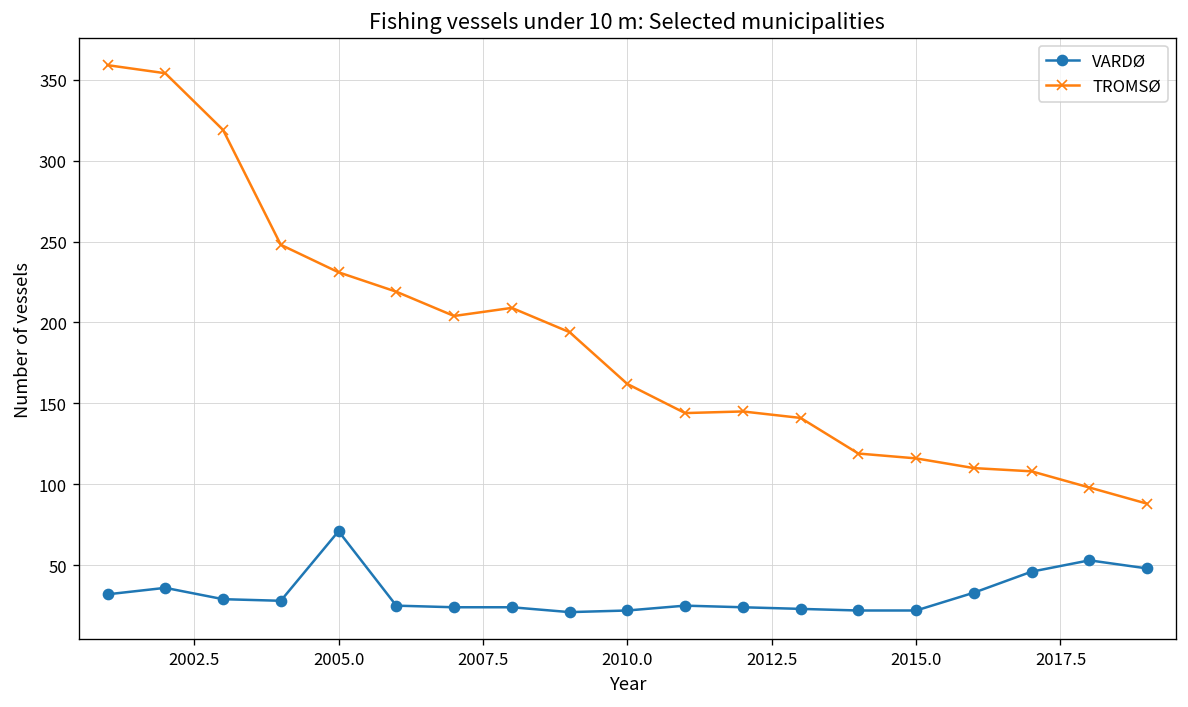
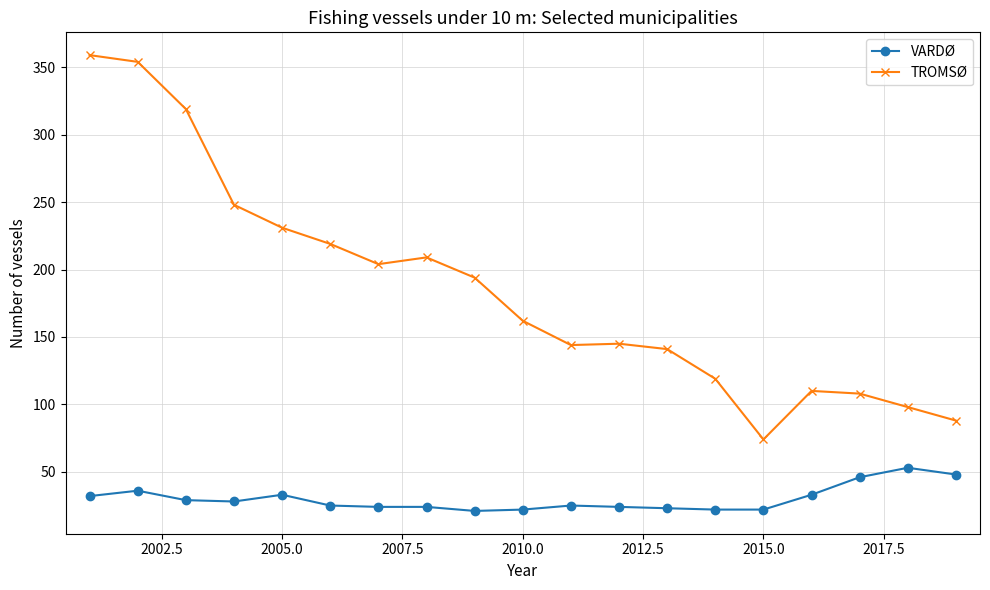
VARDØ, 2005.0: 71 -> 33
TROMSØ, 2015.0: 116 -> 74
